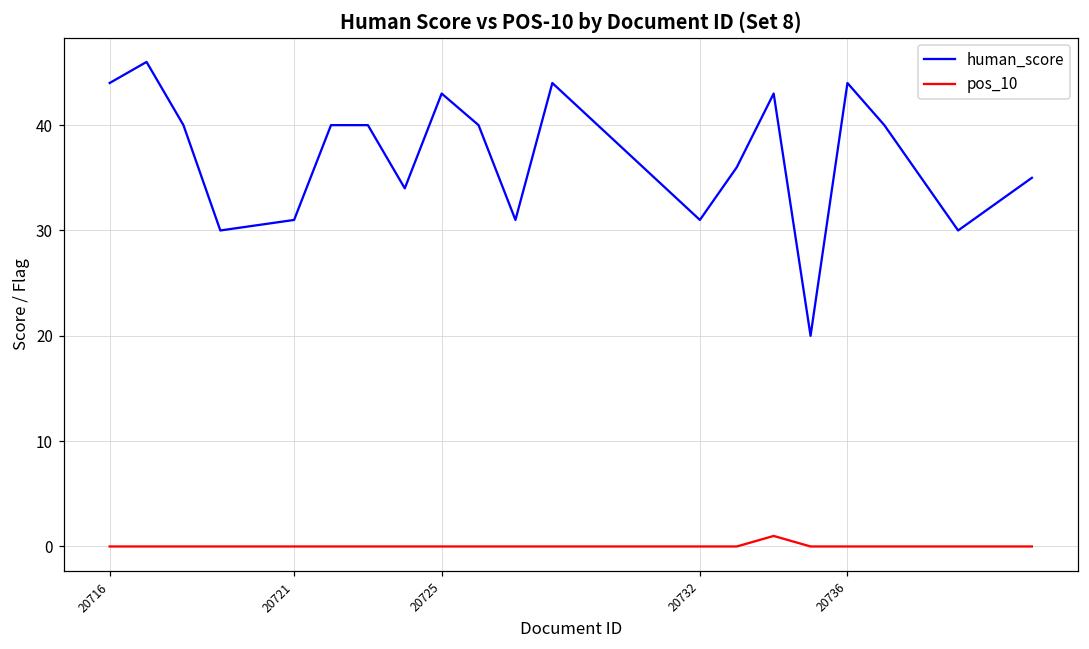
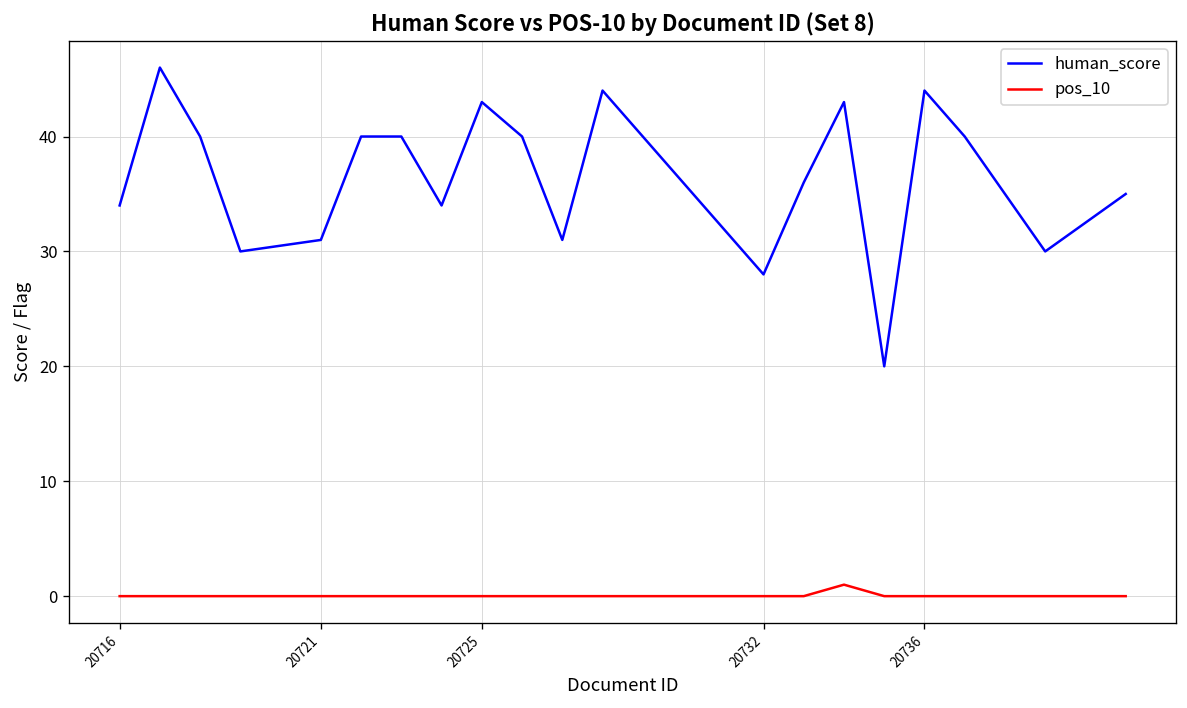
human_score, 20716: 44 -> 34
human_score, 20732: 31 -> 28
